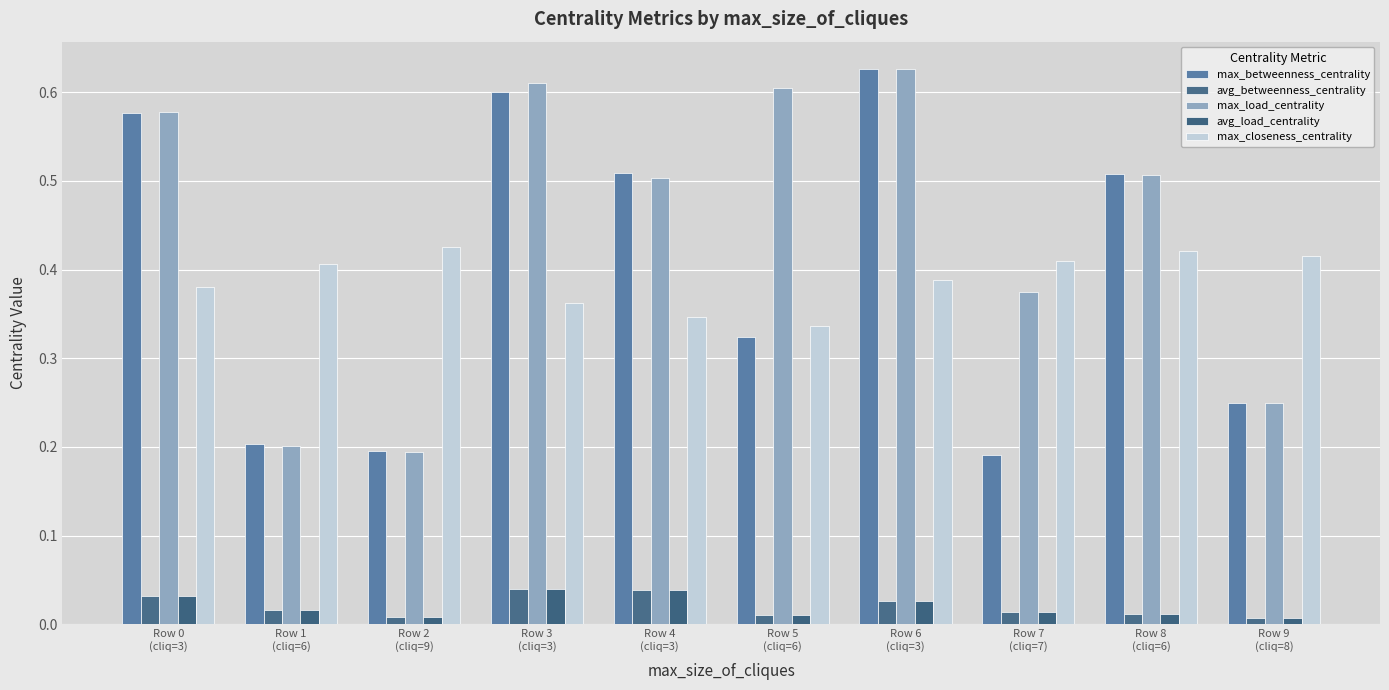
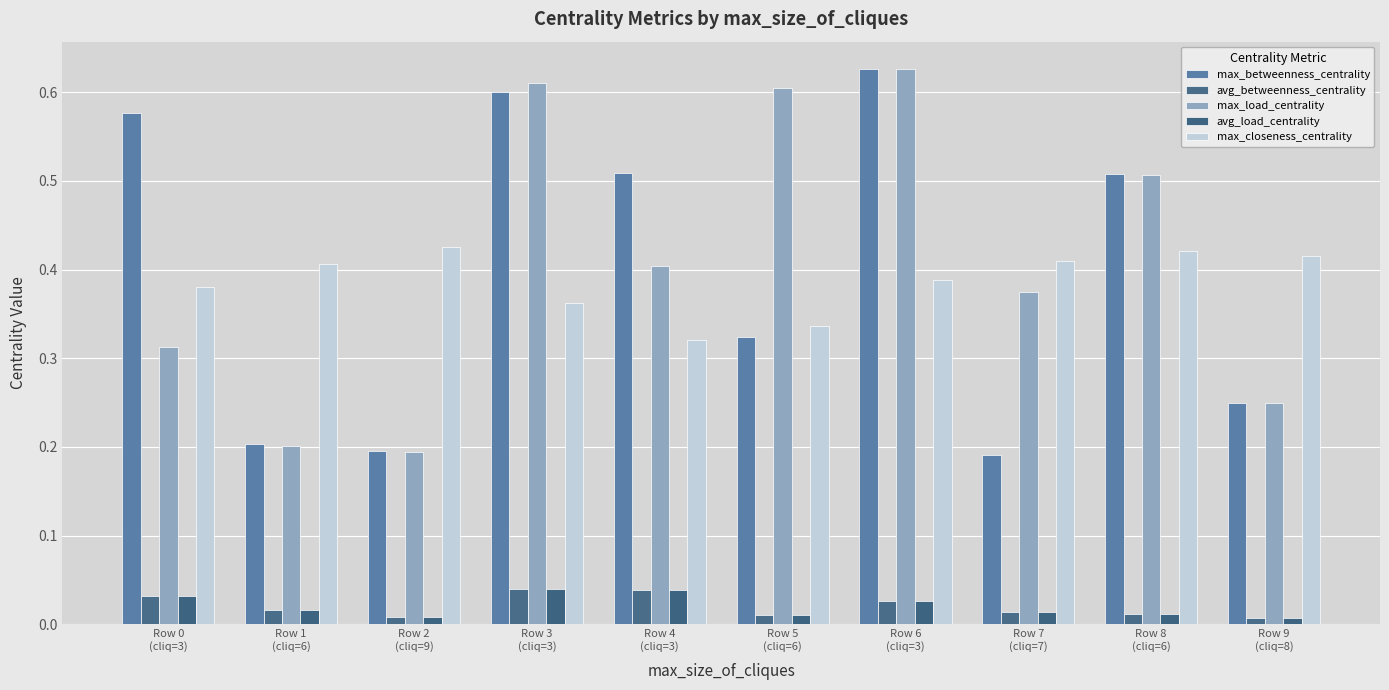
max_load_centrality, Row 0 (cliq=3): 0.58 -> 0.31
max_load_centrality, Row 4 (cliq=3): 0.50 -> 0.40
max_closeness_centrality, Row 4 (cliq=3): 0.35 -> 0.32
